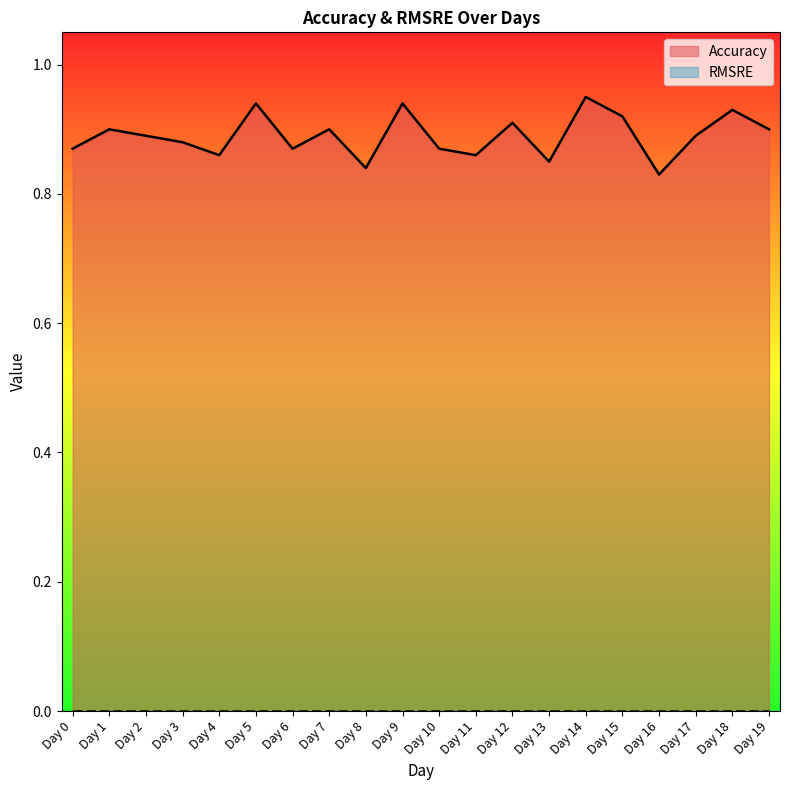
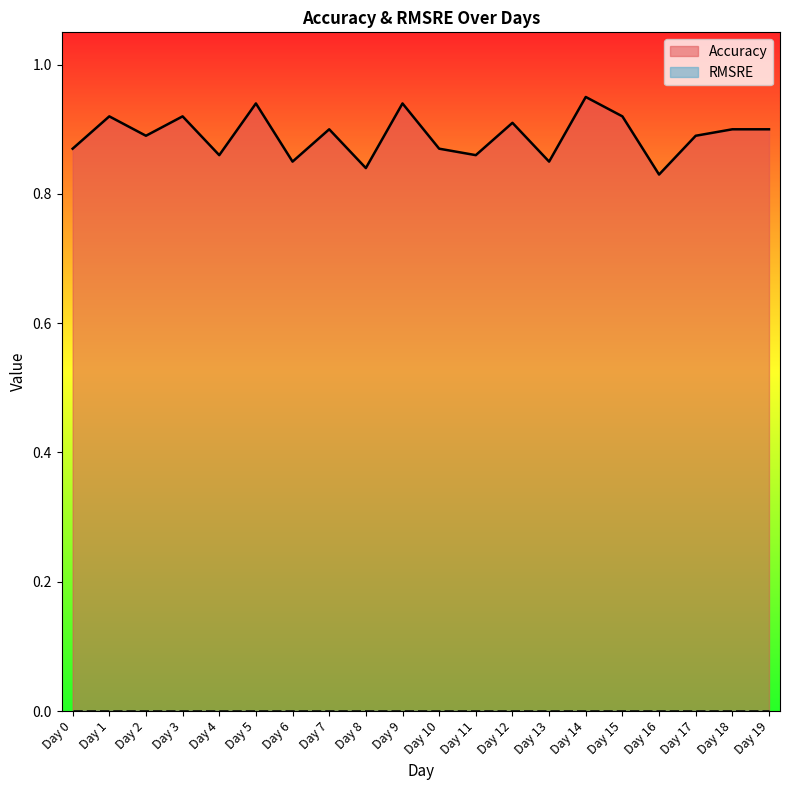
Accuracy, Day 1: 0.90 -> 0.92
Accuracy, Day 3: 0.88 -> 0.92
Accuracy, Day 6: 0.87 -> 0.85
Accuracy, Day 18: 0.93 -> 0.90
